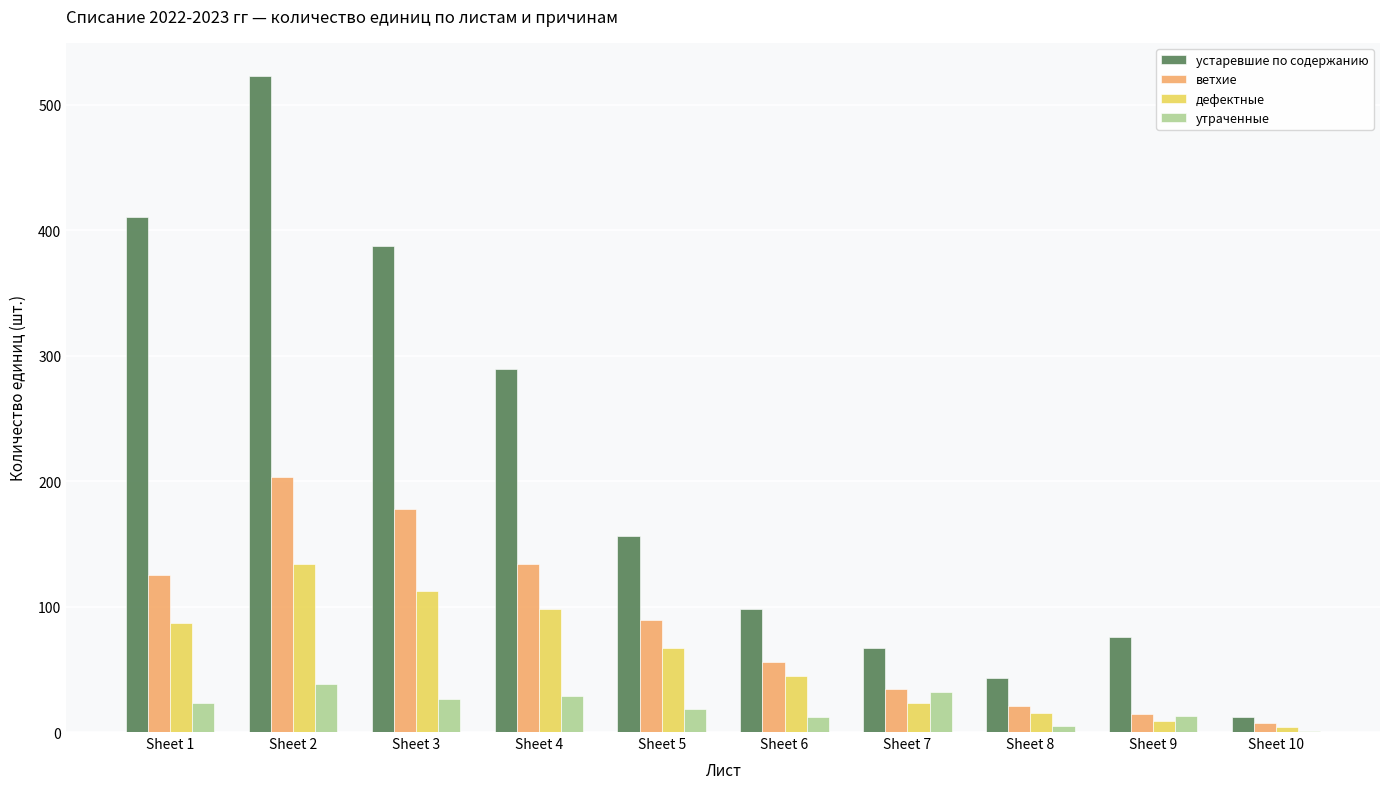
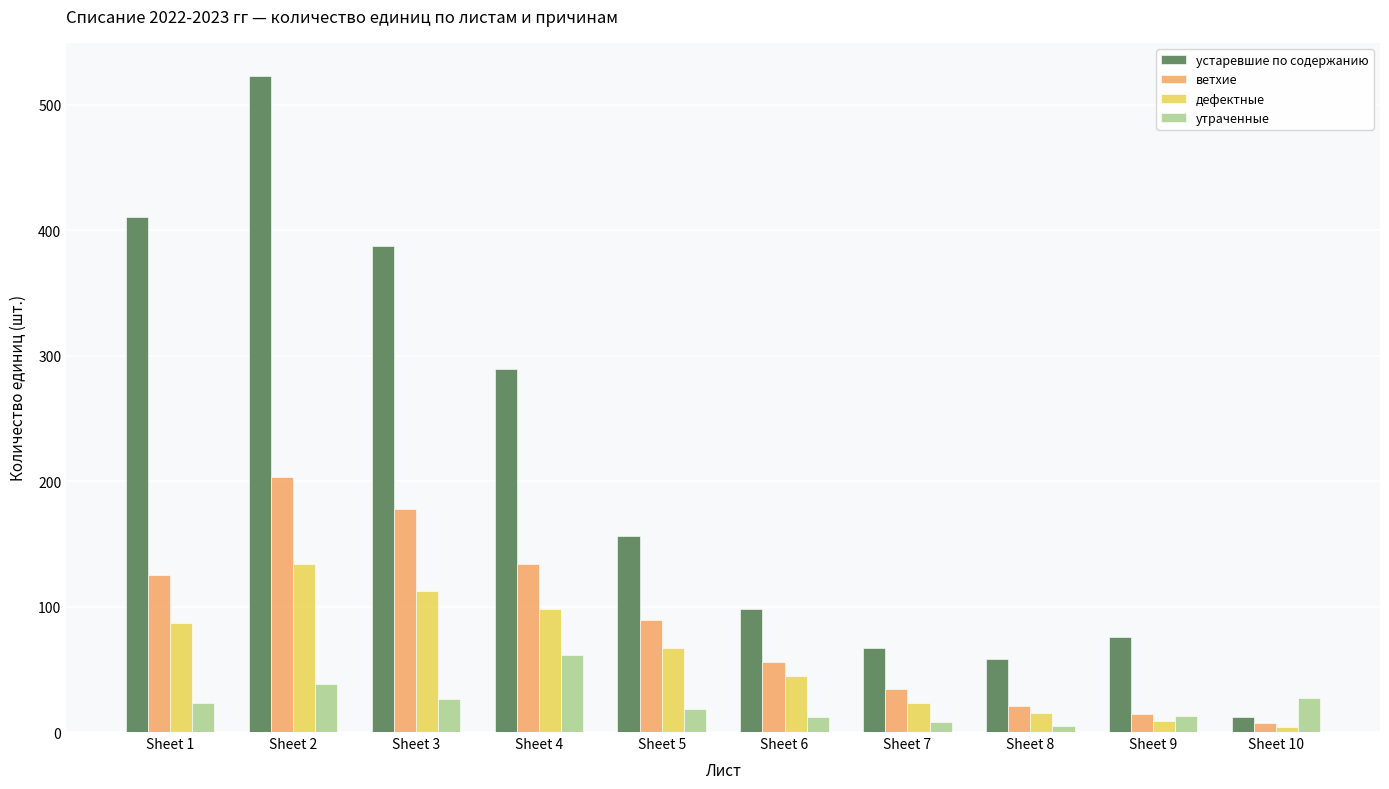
утраченные, Sheet 4: 29 -> 61
утраченные, Sheet 7: 32 -> 8
устаревшие по содержанию, Sheet 8: 43 -> 58
утраченные, Sheet 10: 1 -> 27
